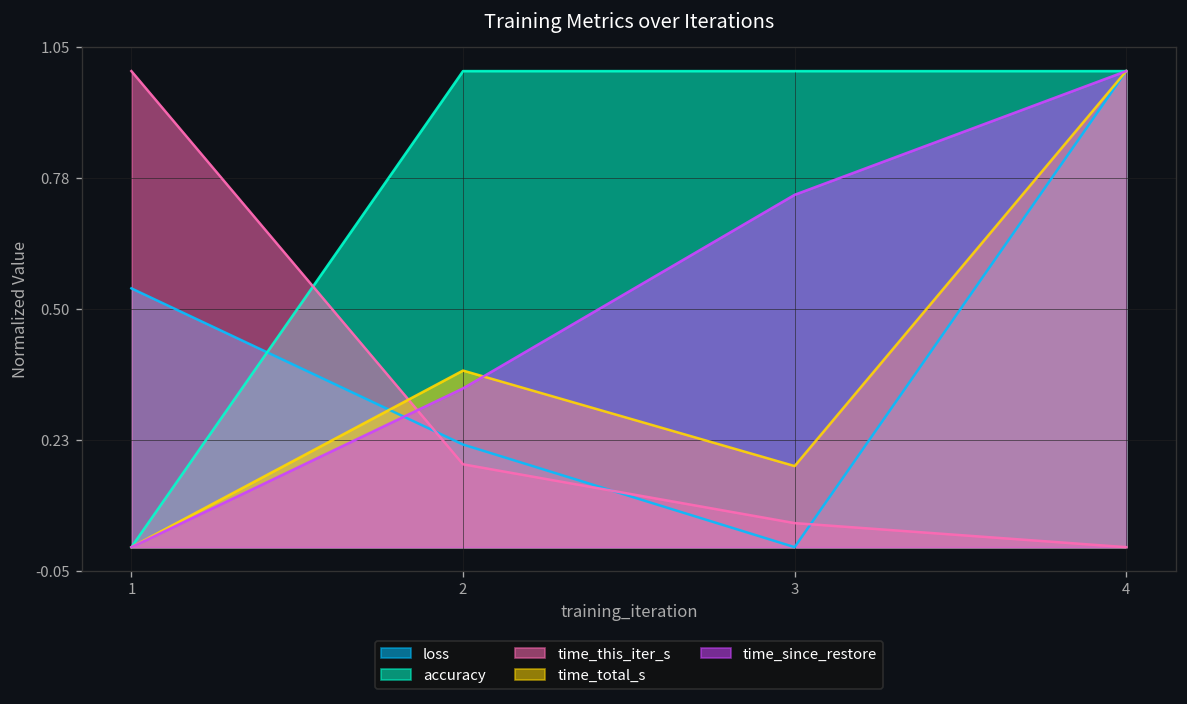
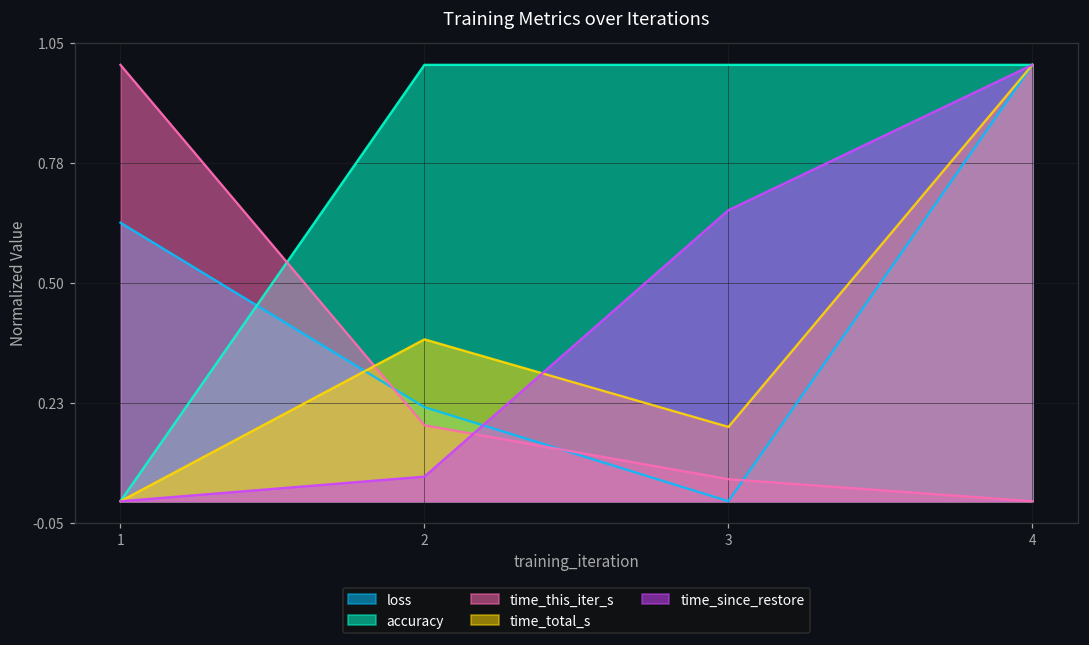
loss, 1: 0.54 -> 0.64
time_since_restore, 2: 0.33 -> 0.06
time_since_restore, 3: 0.74 -> 0.67
